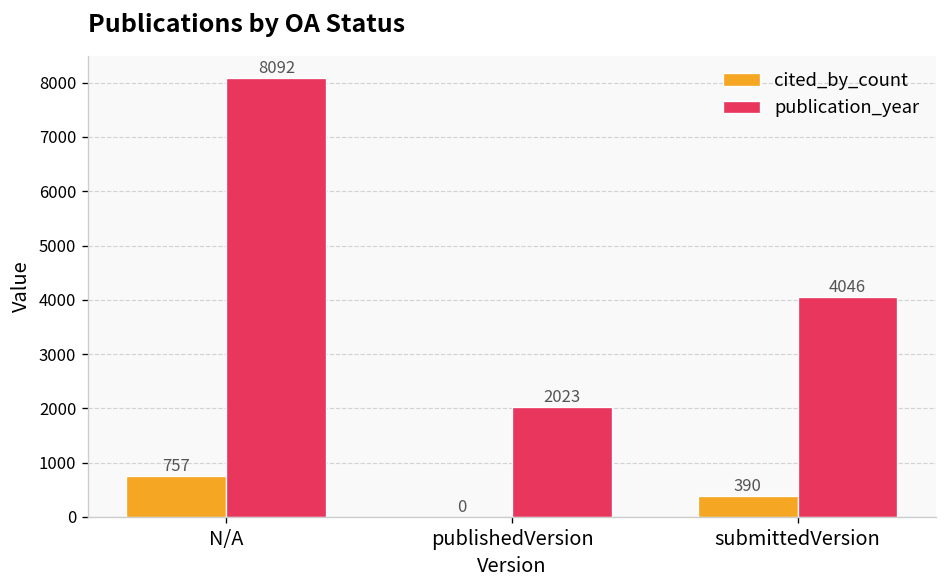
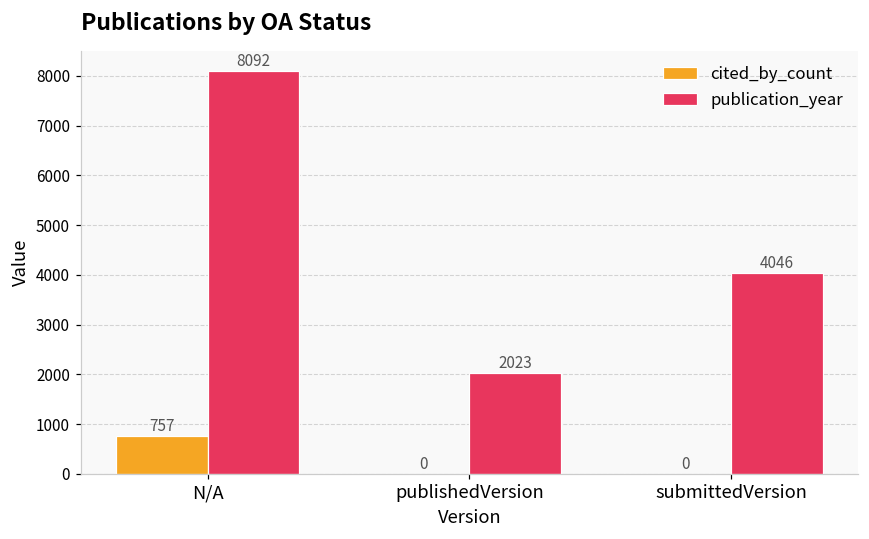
cited_by_count, submittedVersion: 390 -> 0
